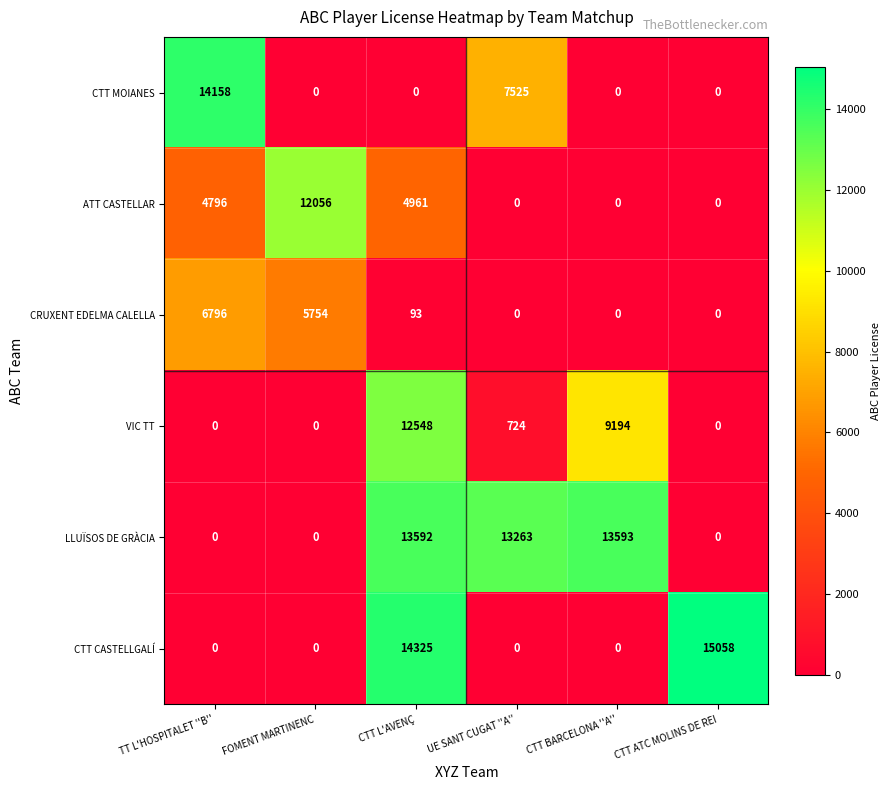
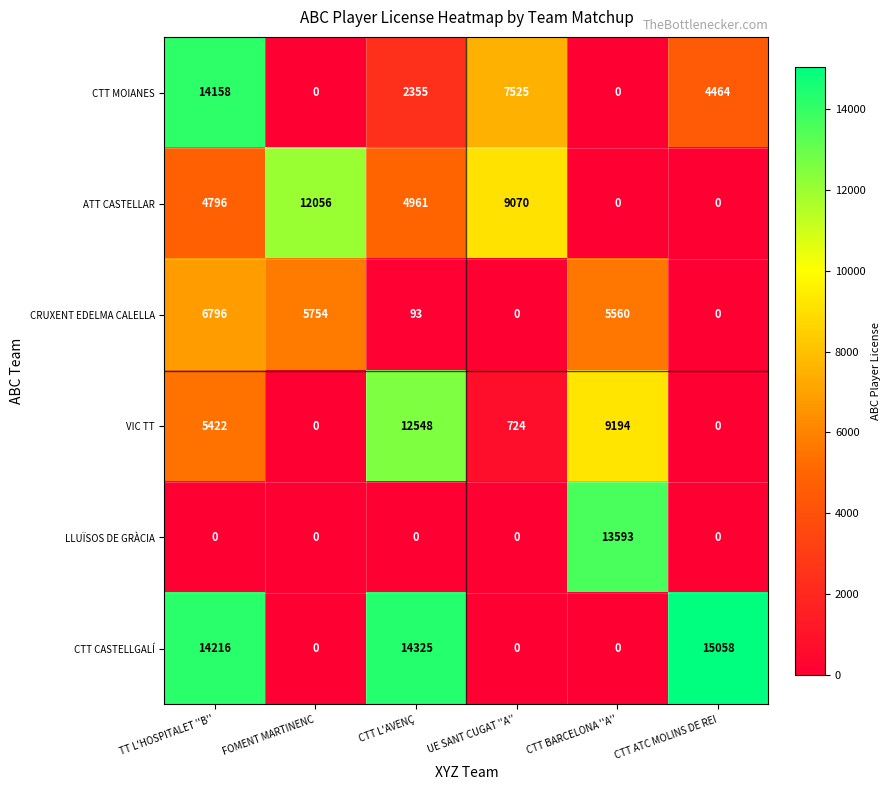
CTT MOIANES, CTT L'AVENÇ: 0 -> 2355
CTT MOIANES, CTT ATC MOLINS DE REI: 0 -> 4464
ATT CASTELLAR, UE SANT CUGAT ''A'': 0 -> 9070
CRUXENT EDELMA CALELLA, CTT BARCELONA ''A'': 0 -> 5560
VIC TT, TT L'HOSPITALET ''B'': 0 -> 5422
LLUÏSOS DE GRÀCIA, CTT L'AVENÇ: 13592 -> 0
LLUÏSOS DE GRÀCIA, UE SANT CUGAT ''A'': 13263 -> 0
CTT CASTELLGALÍ, TT L'HOSPITALET ''B'': 0 -> 14216
